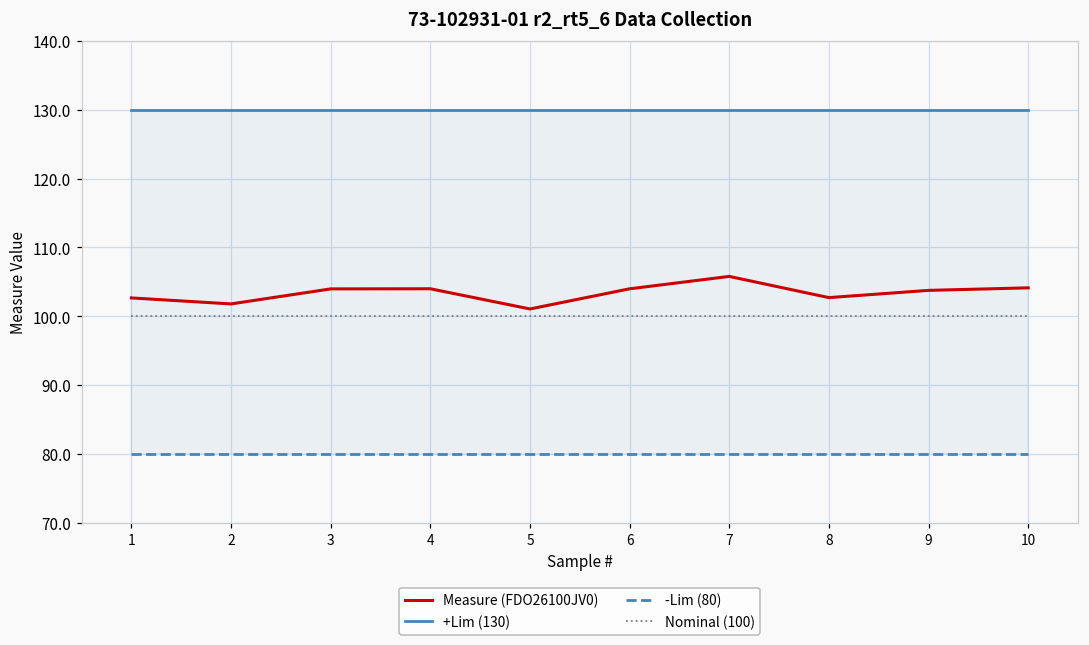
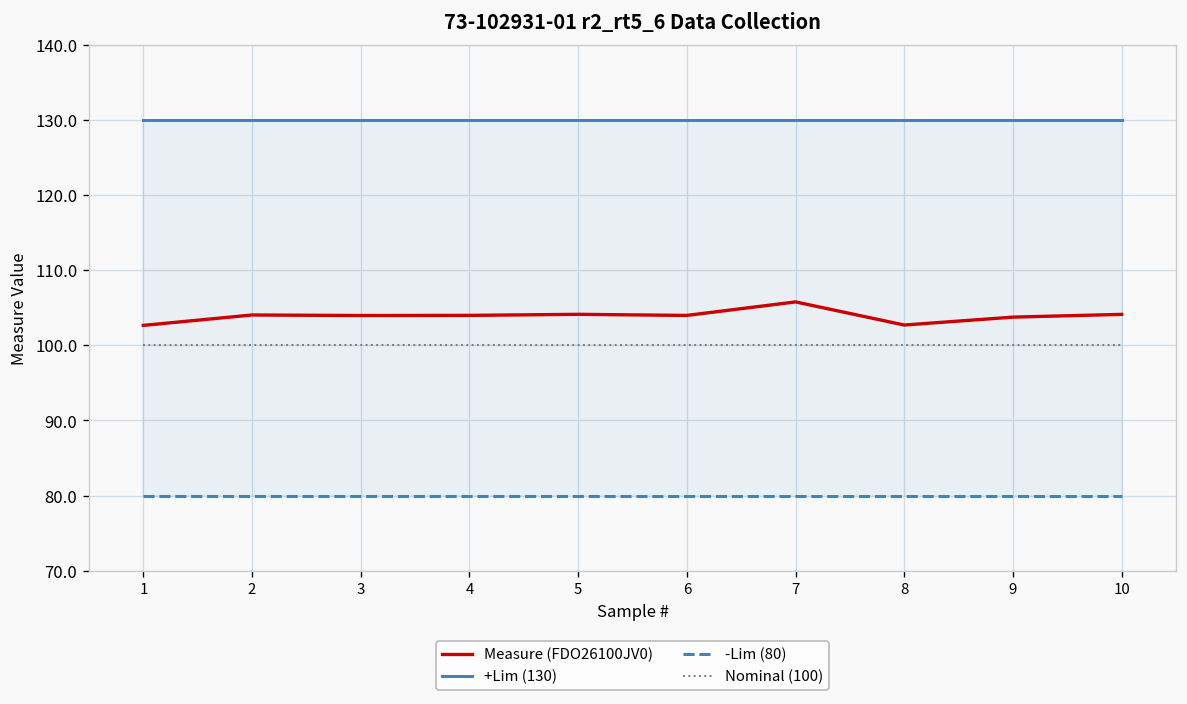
Measure (FDO26100JV0), 2: 102 -> 104
Measure (FDO26100JV0), 5: 101 -> 104
